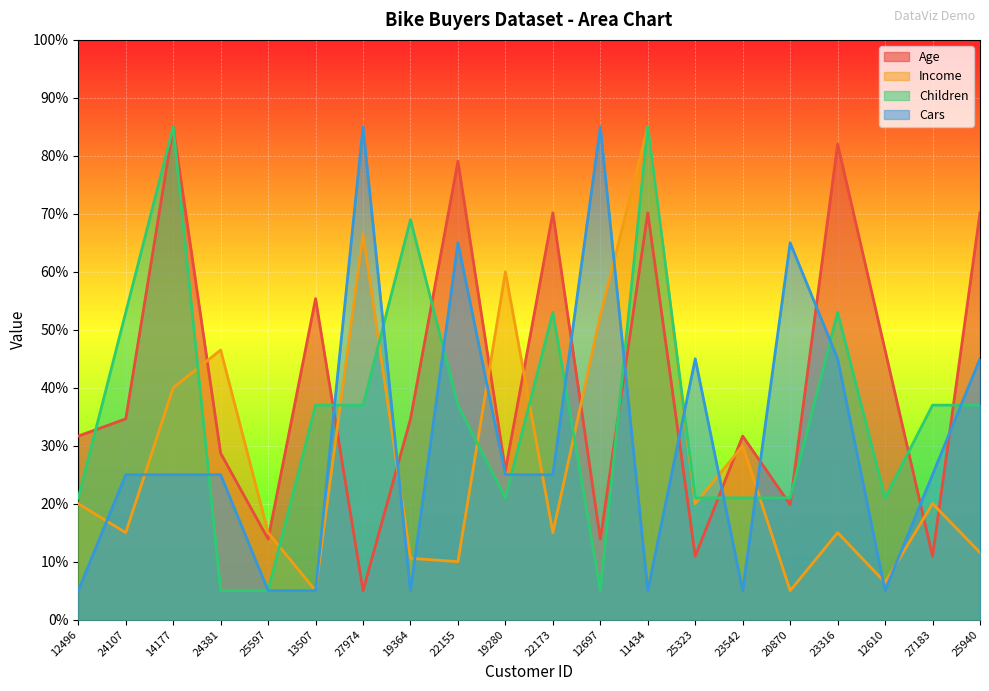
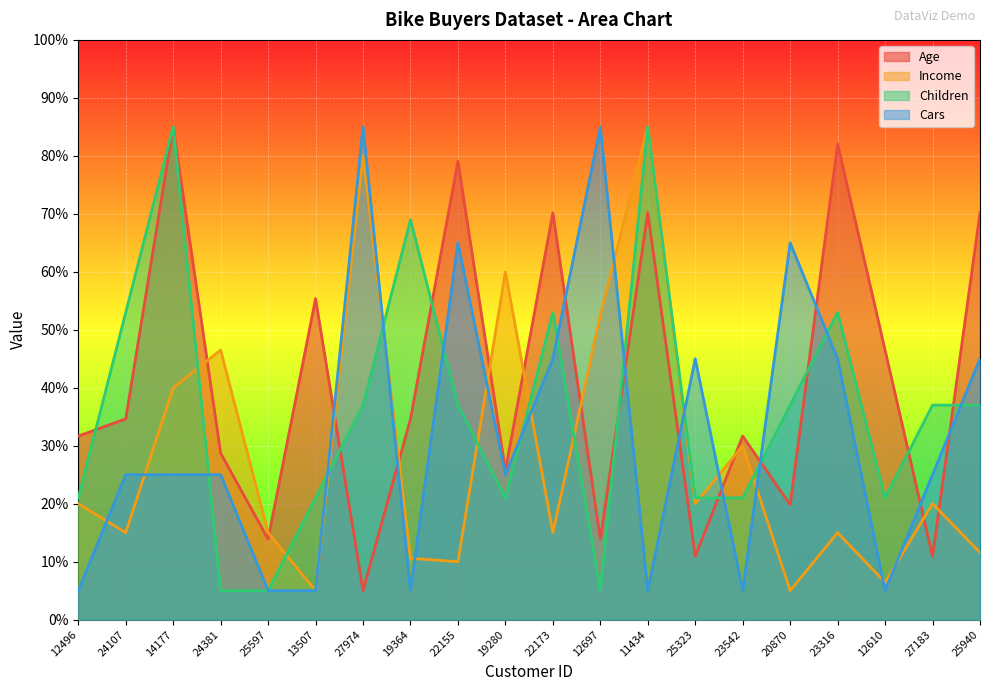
Children, 13507: 37% -> 21%
Income, 27974: 66% -> 80%
Cars, 22173: 25% -> 45%
Children, 20870: 21% -> 37%
